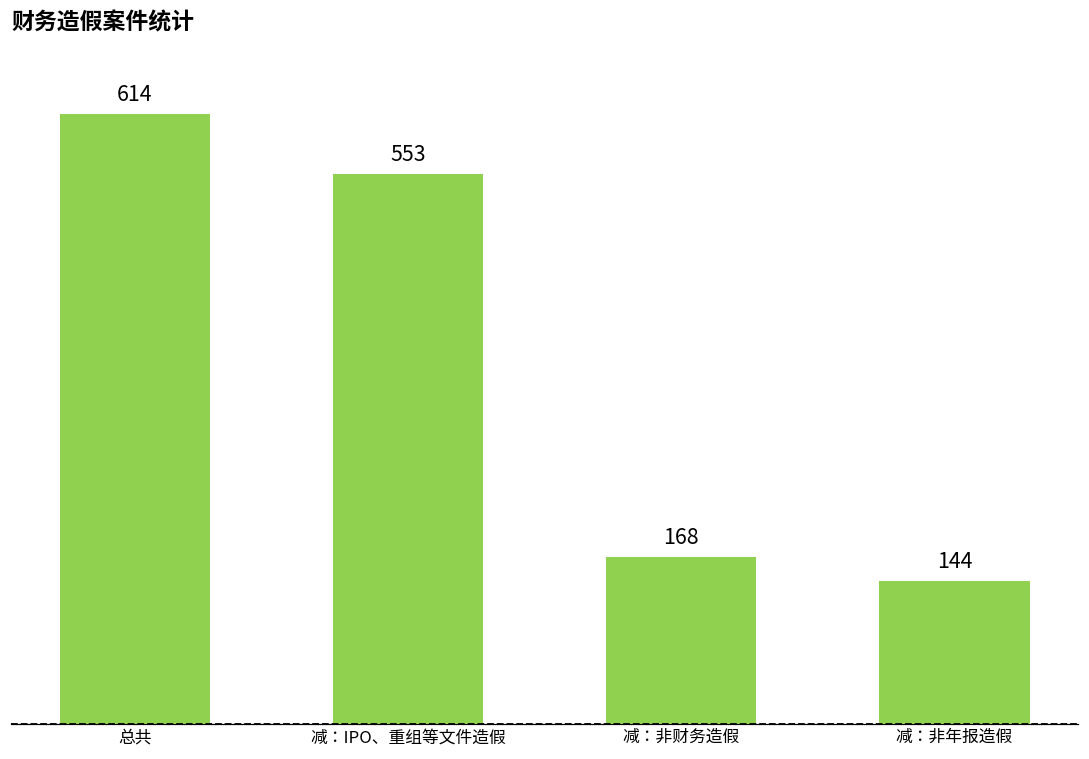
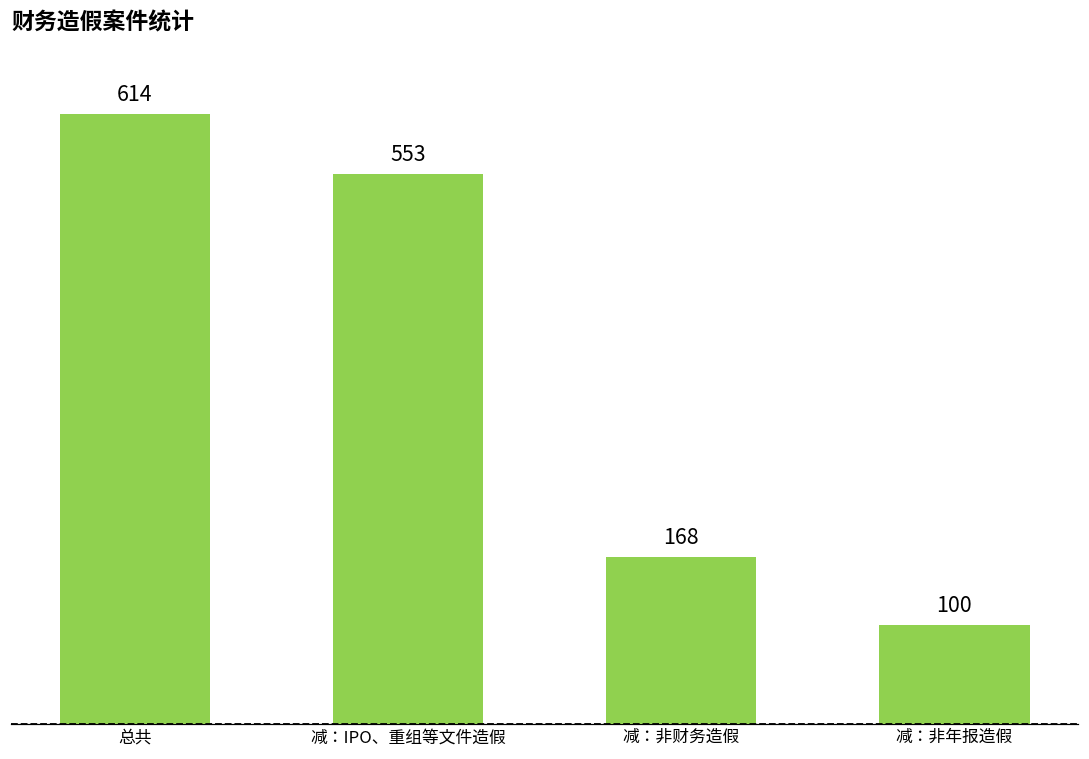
减：非年报造假: 144 -> 100
